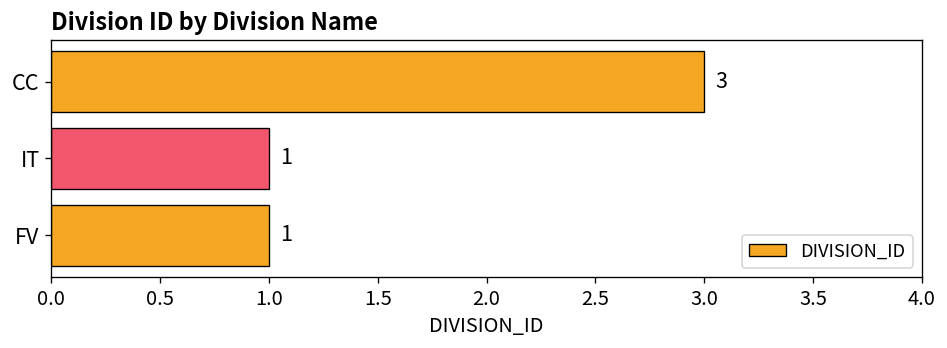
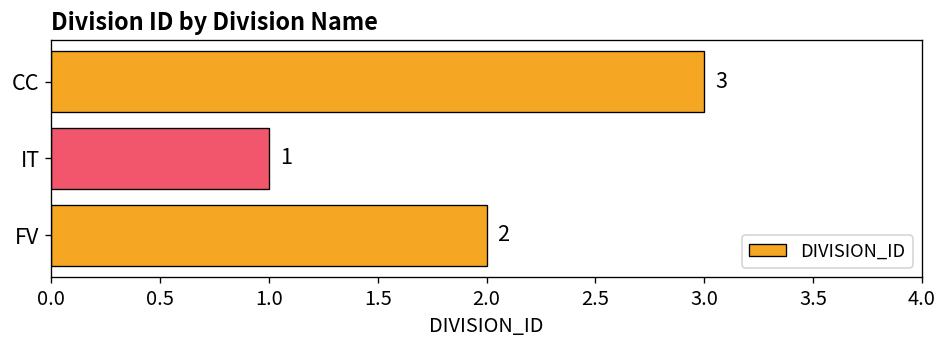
FV: 1 -> 2
